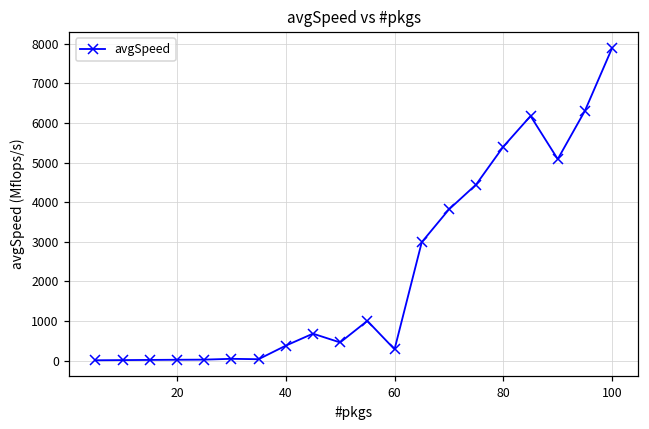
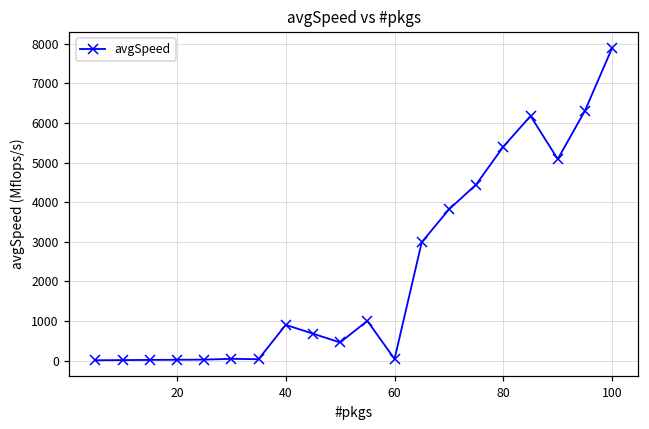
40: 400 -> 900
60: 300 -> 0
